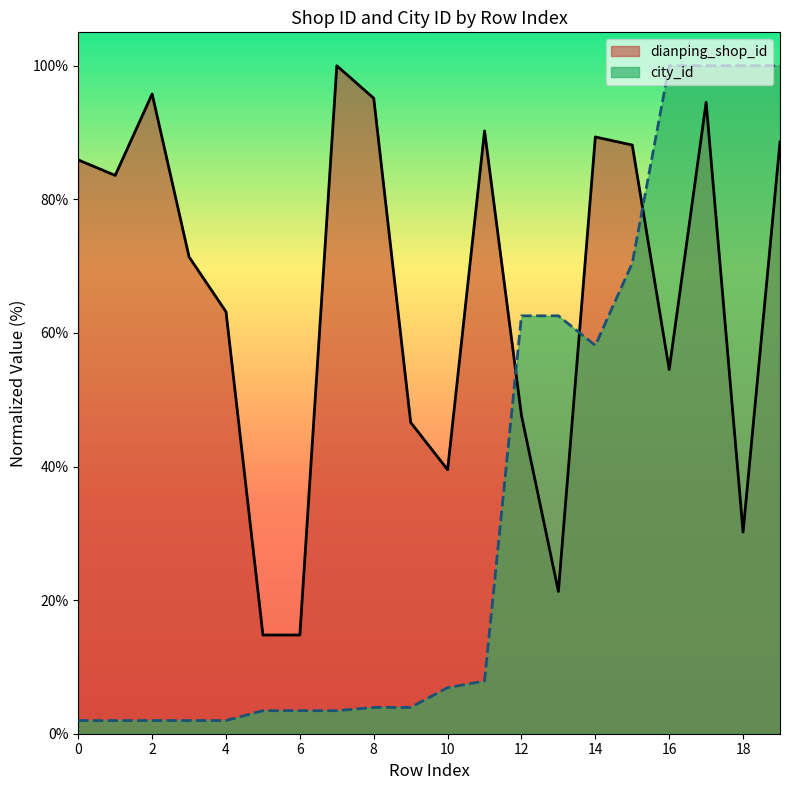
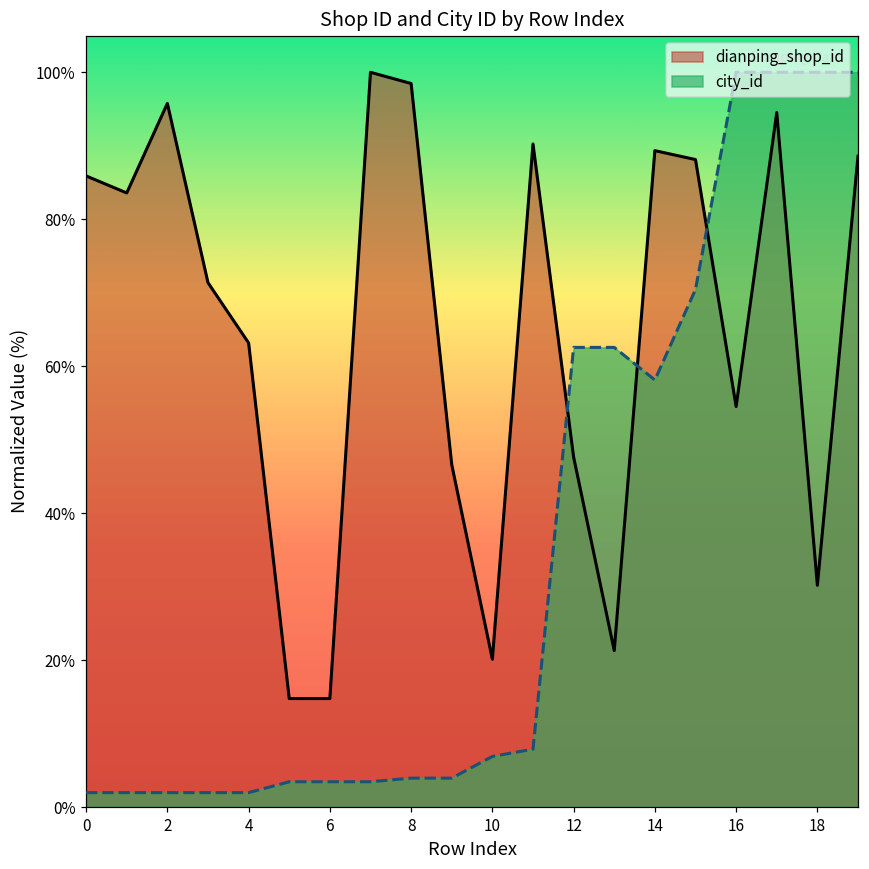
dianping_shop_id, 8: 95% -> 98%
dianping_shop_id, 10: 40% -> 20%
